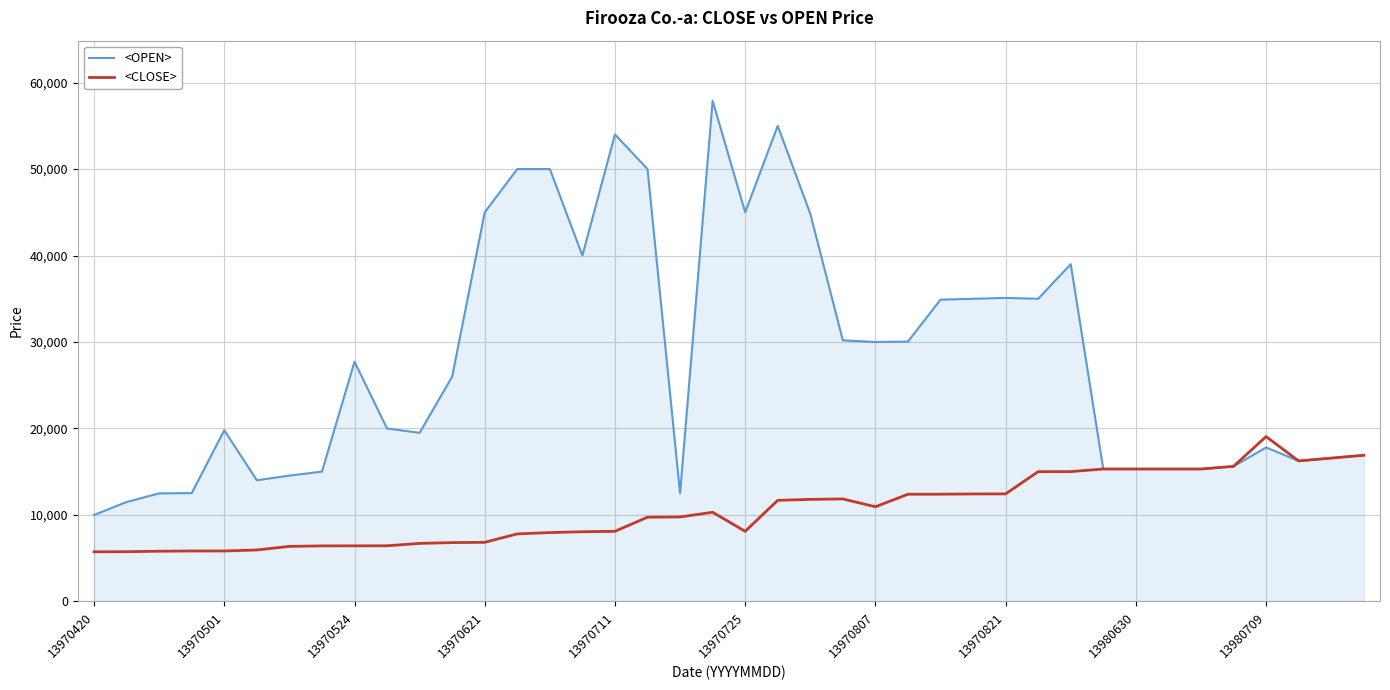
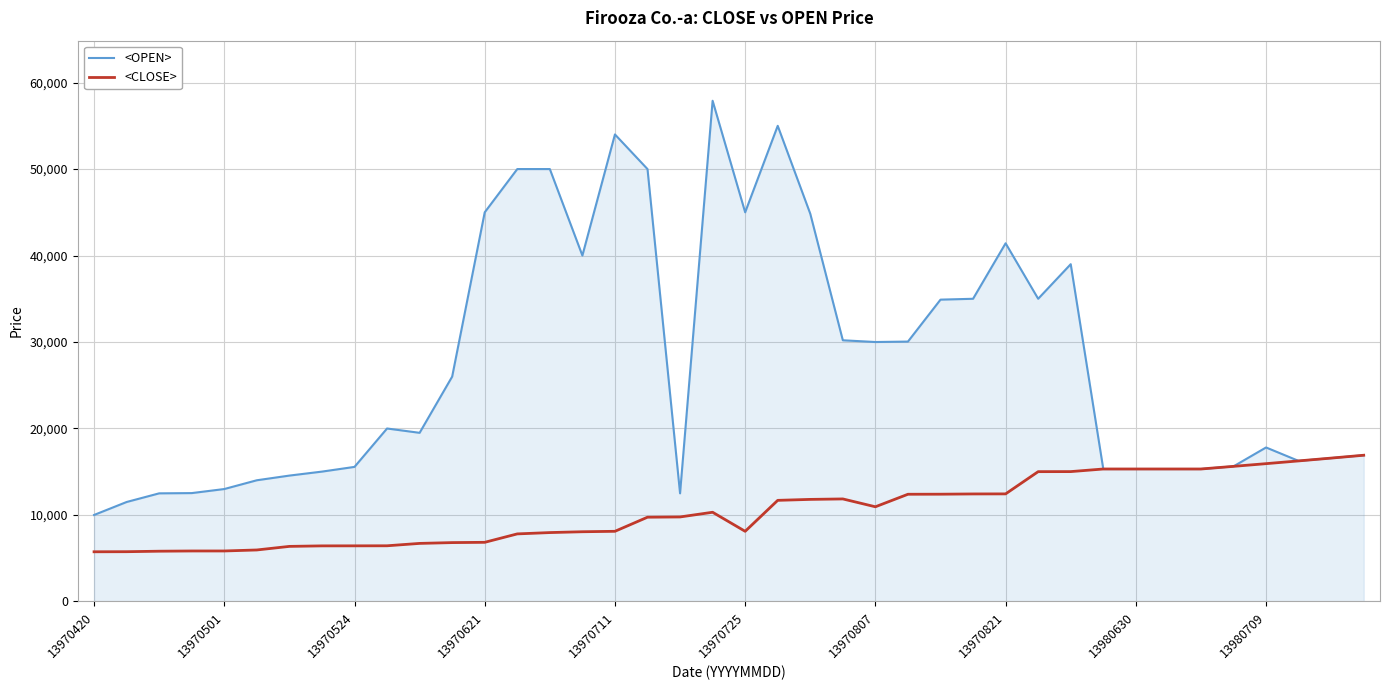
<OPEN>, 13970501: 20,000 -> 13,000
<OPEN>, 13970524: 28,000 -> 16,000
<OPEN>, 13970821: 35,000 -> 41,000
<CLOSE>, 13980709: 19,000 -> 16,000
